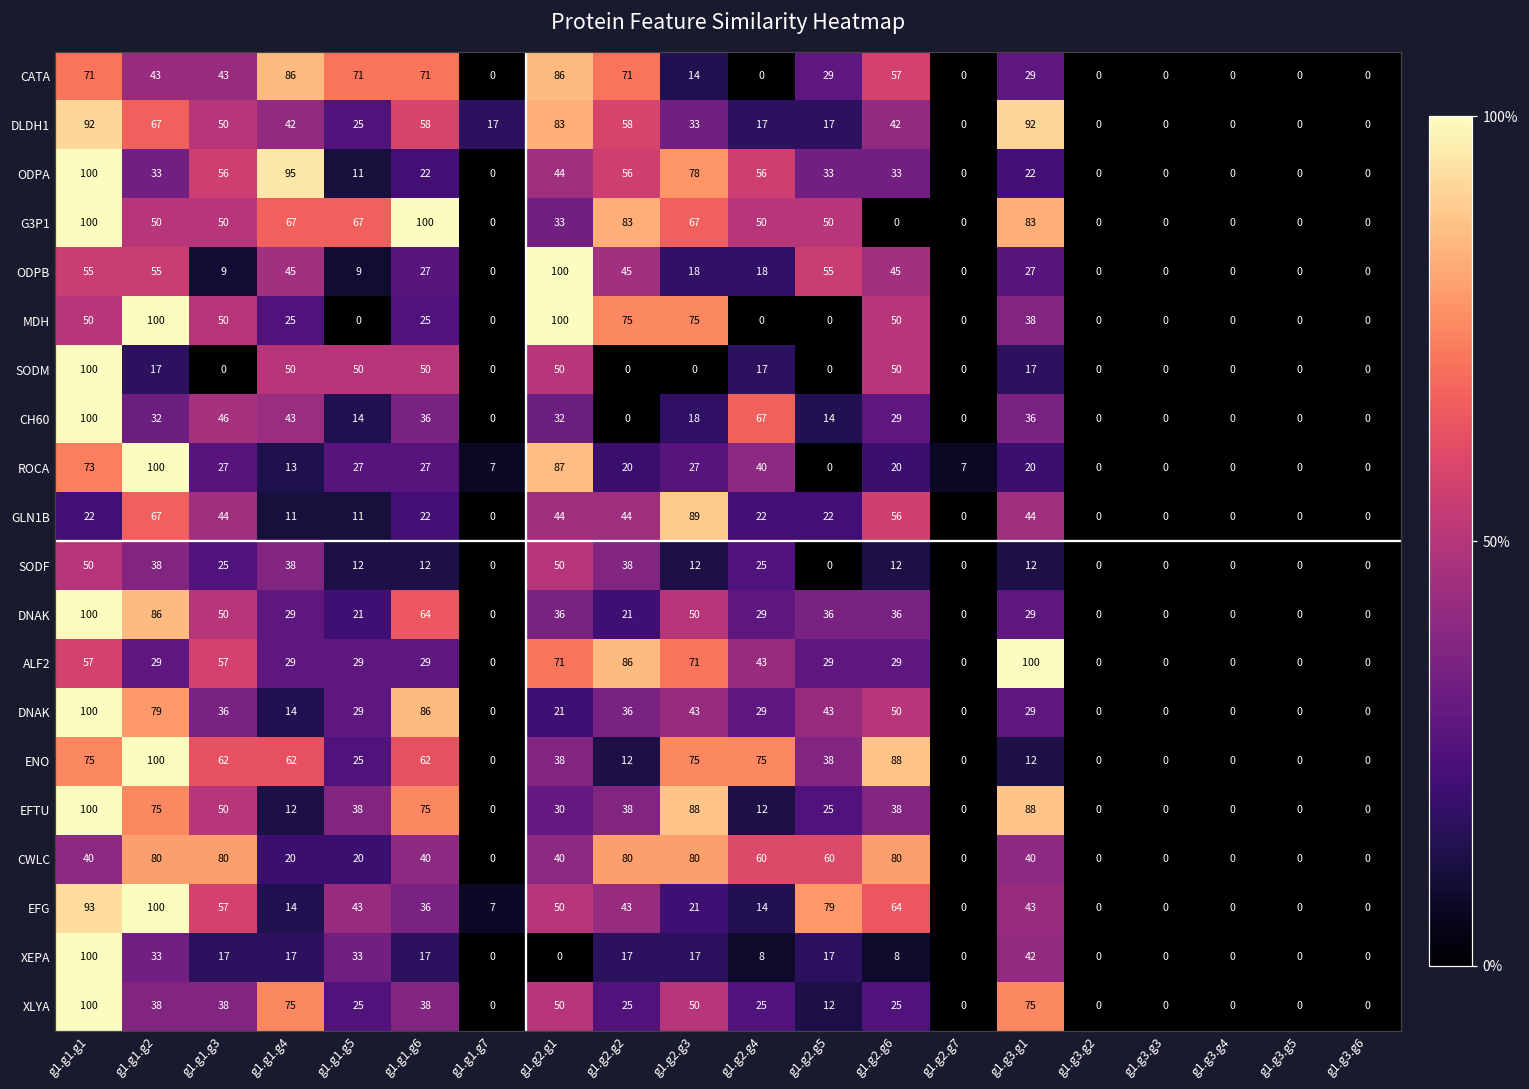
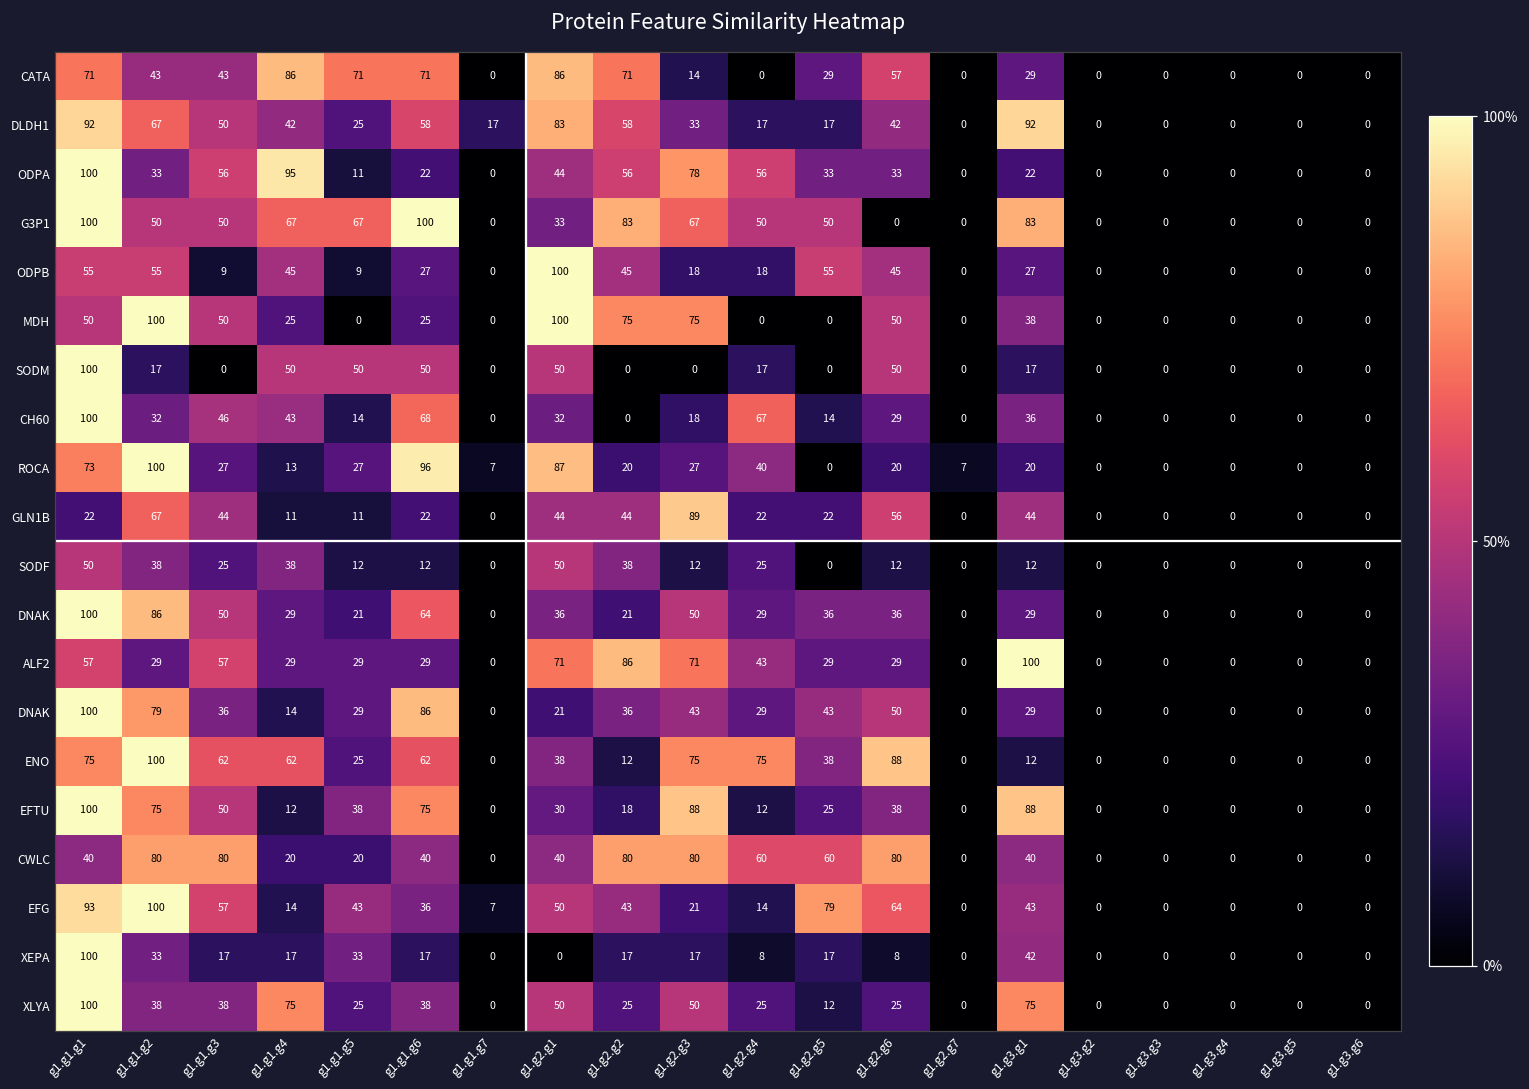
CH60, g1.g1.g6: 36 -> 68
ROCA, g1.g1.g6: 27 -> 96
EFTU, g1.g2.g2: 38 -> 18
